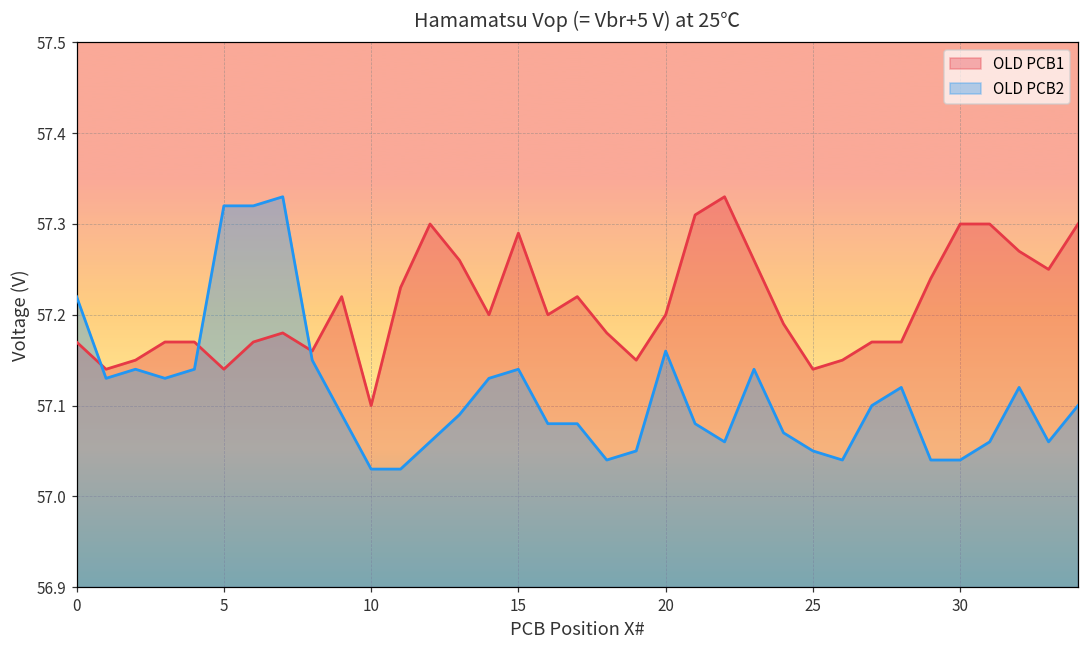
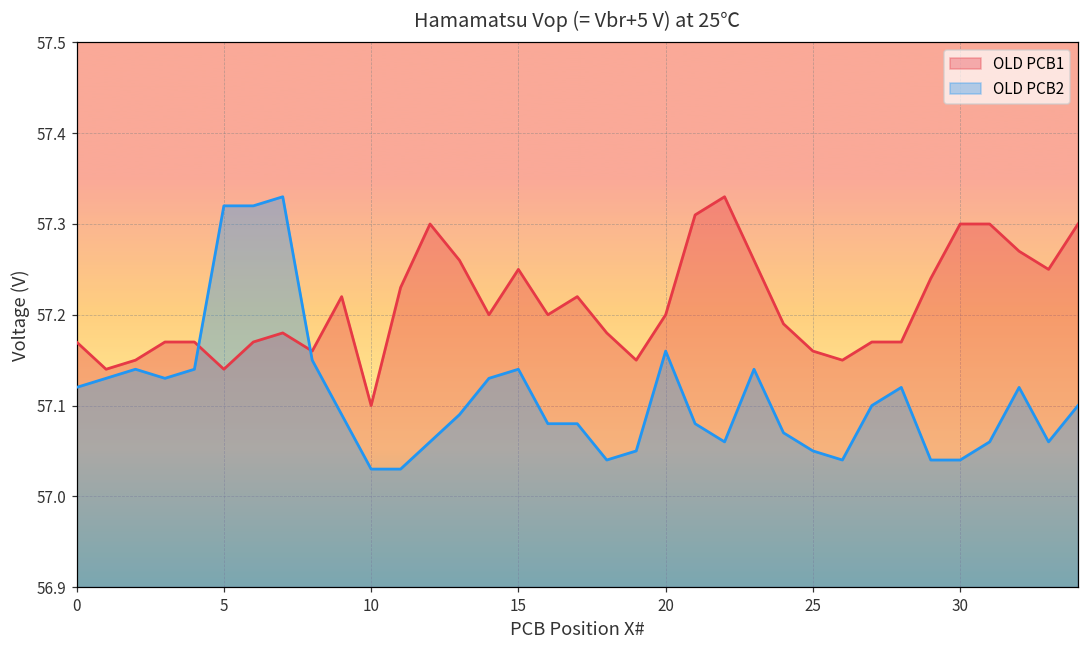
OLD PCB2, 0: 57.22 -> 57.12
OLD PCB1, 15: 57.29 -> 57.25
OLD PCB1, 25: 57.14 -> 57.16
